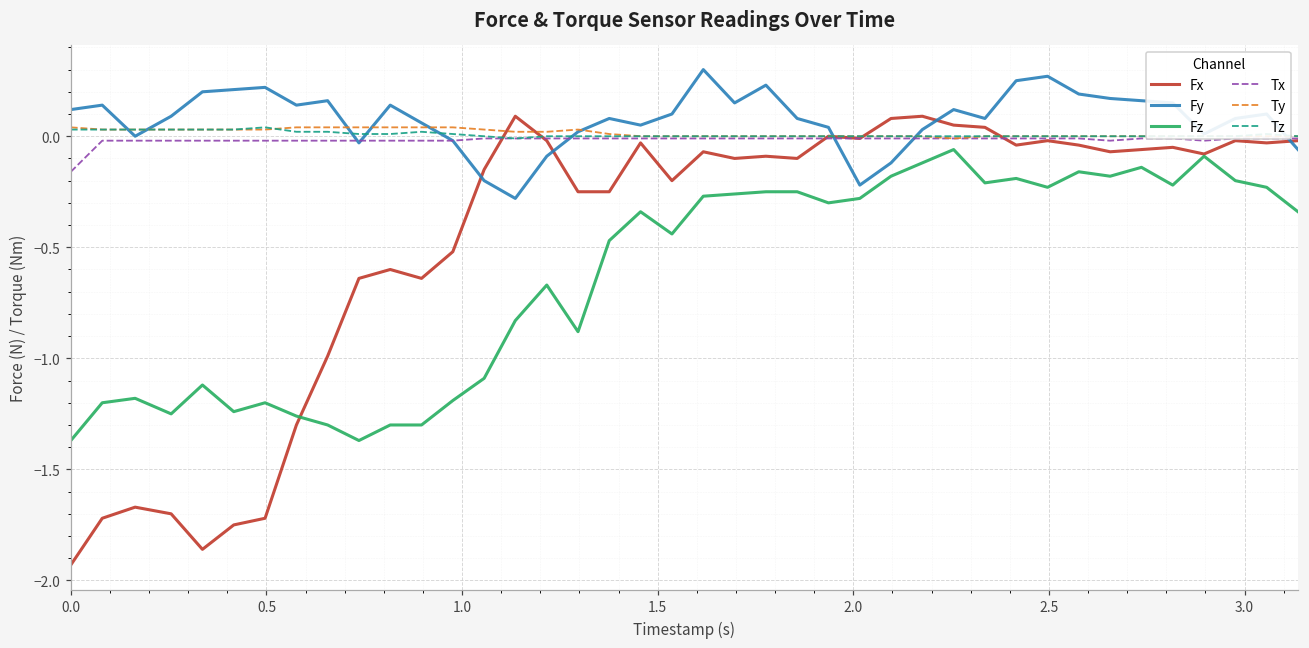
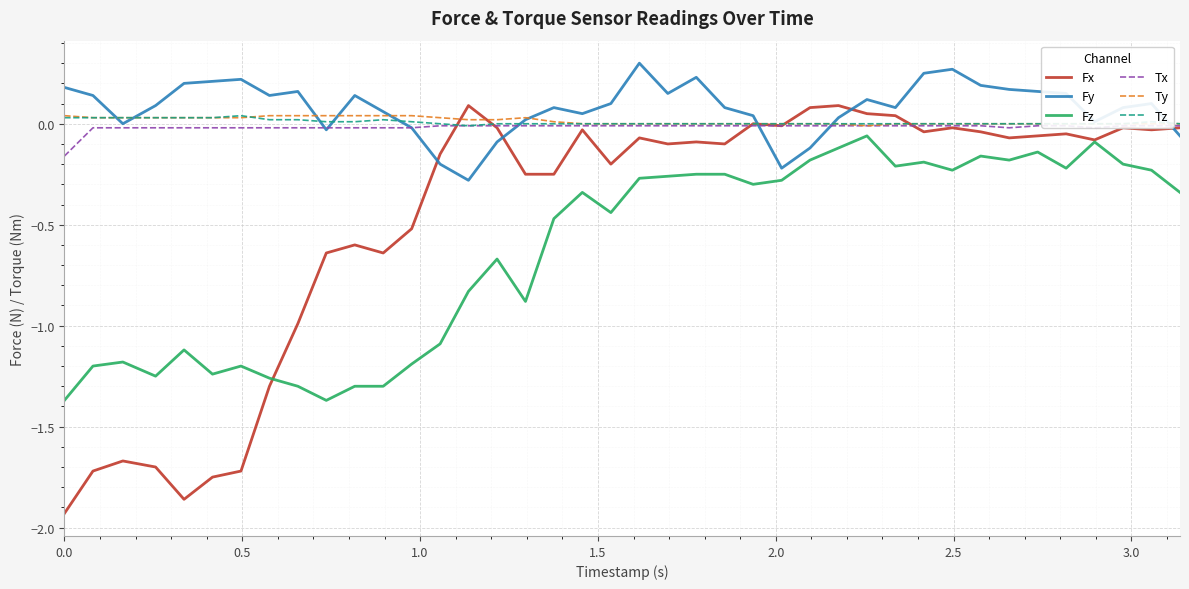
Fy, 0.0: 0.12 -> 0.18
